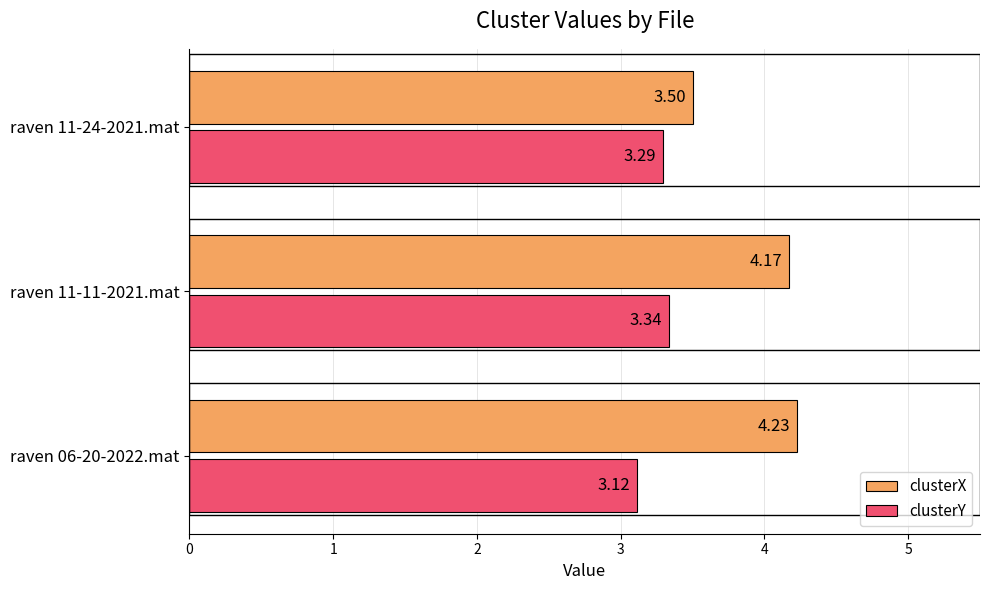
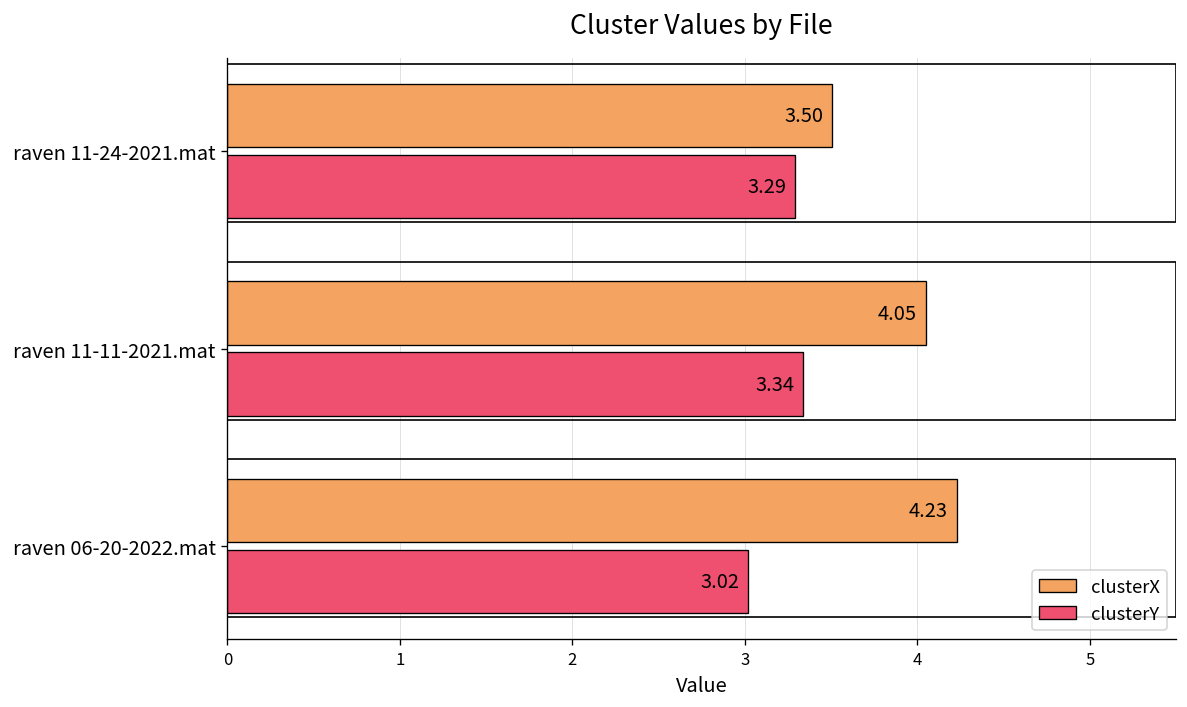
clusterX, raven 11-11-2021.mat: 4.17 -> 4.05
clusterY, raven 06-20-2022.mat: 3.12 -> 3.02
